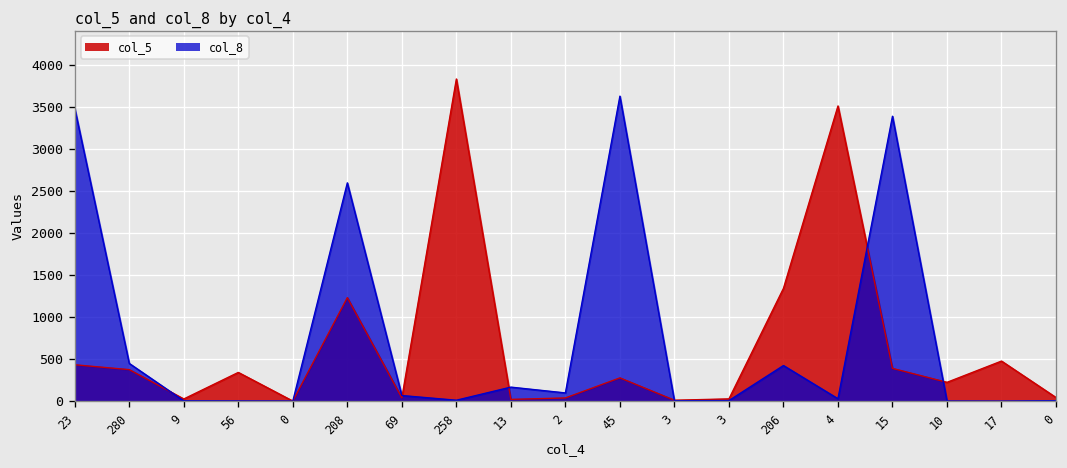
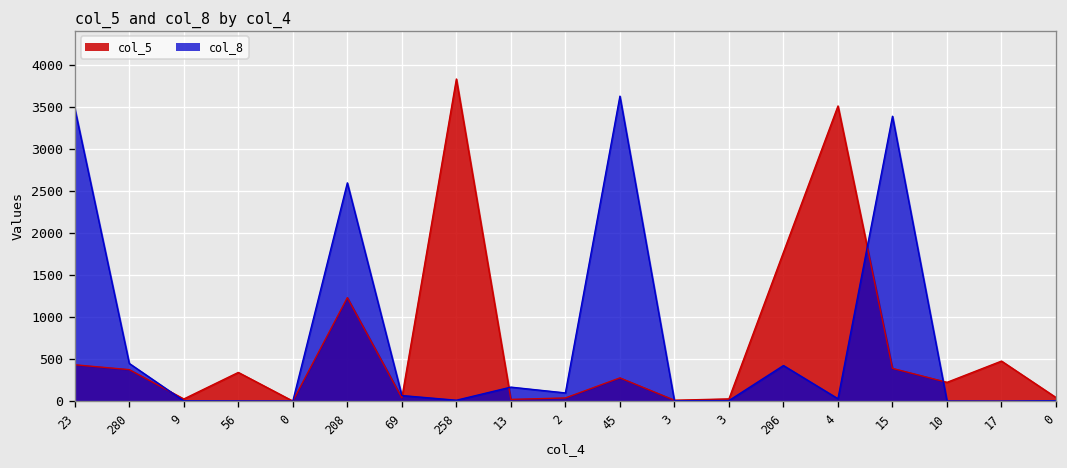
col_5, 206: 1300 -> 1800
